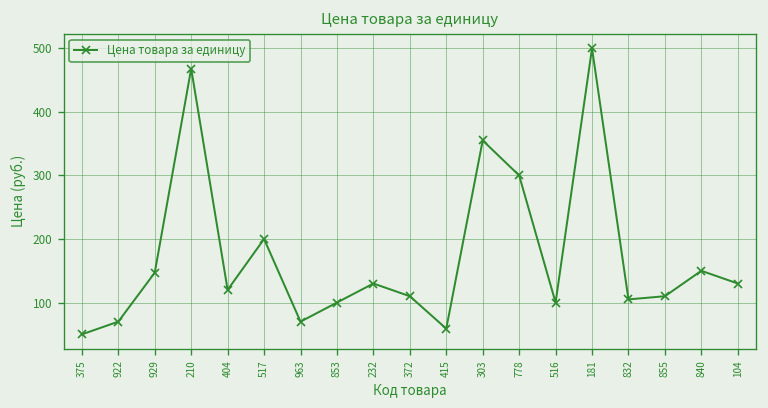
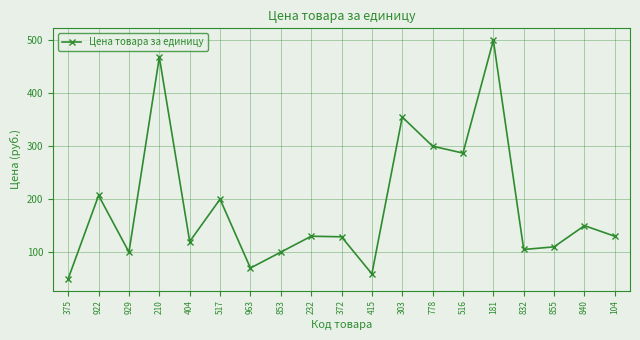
922: 70 -> 210
929: 150 -> 100
372: 110 -> 130
516: 100 -> 290
